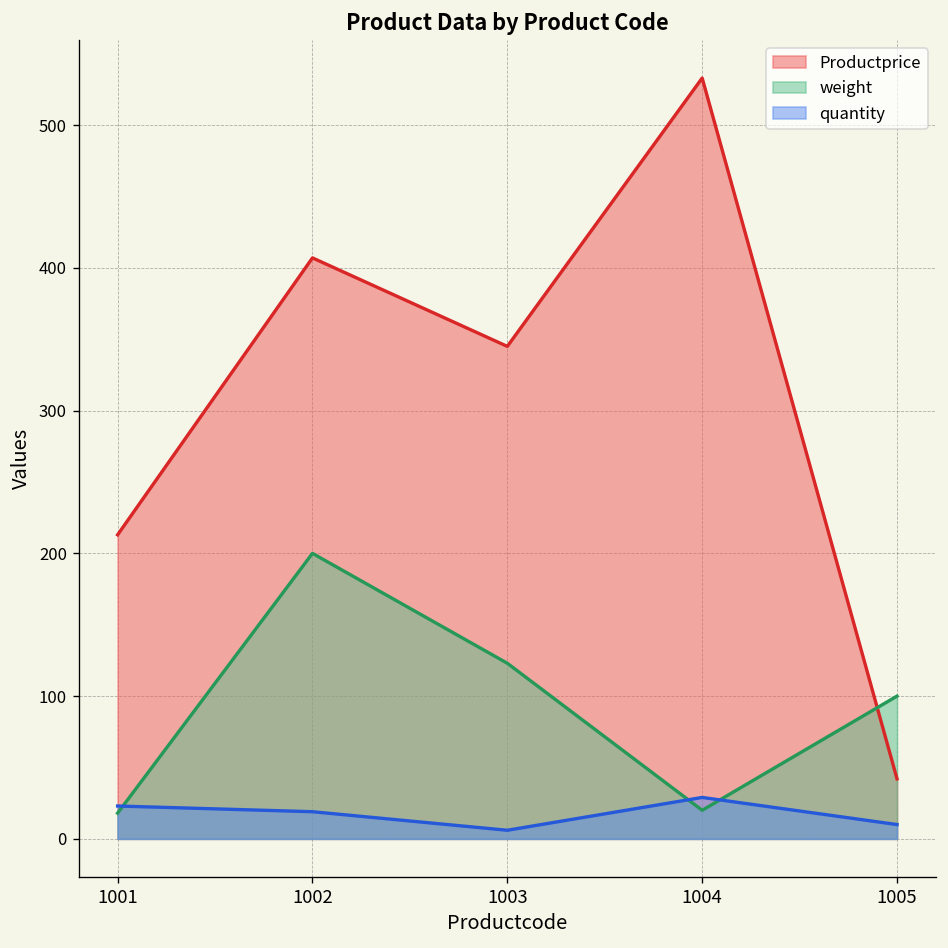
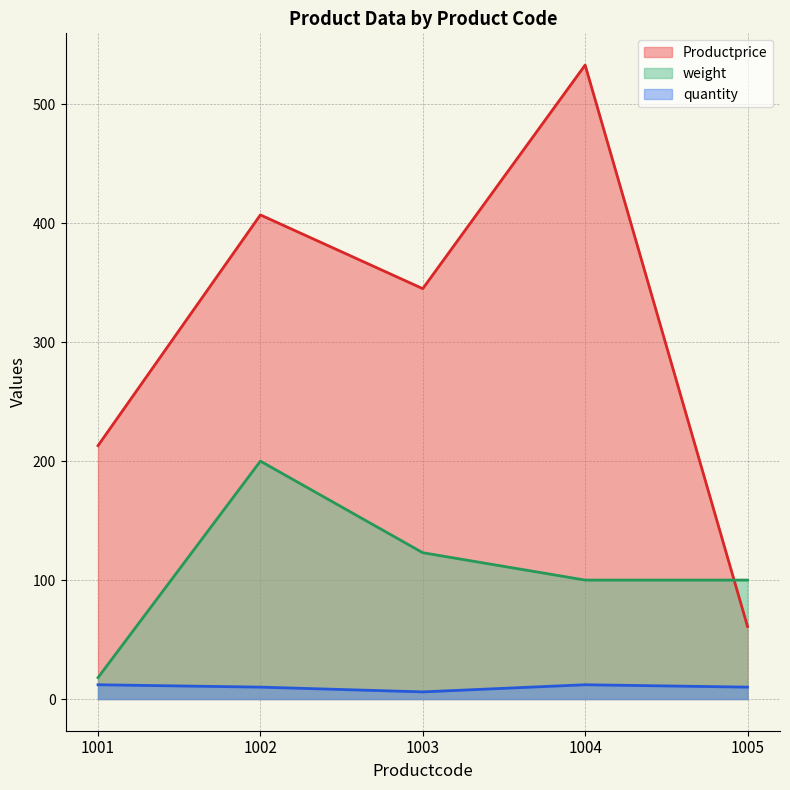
quantity, 1001: 23 -> 12
quantity, 1002: 19 -> 10
weight, 1004: 20 -> 100
quantity, 1004: 29 -> 12
Productprice, 1005: 42 -> 61
